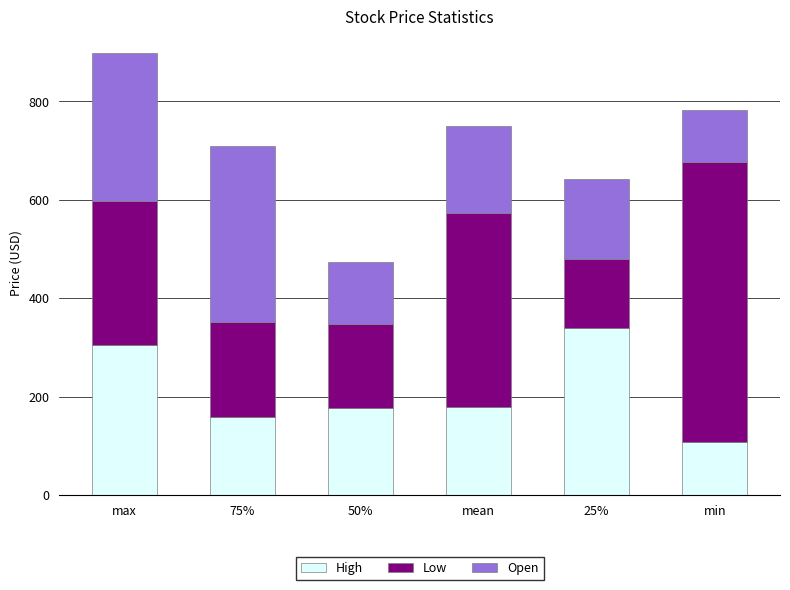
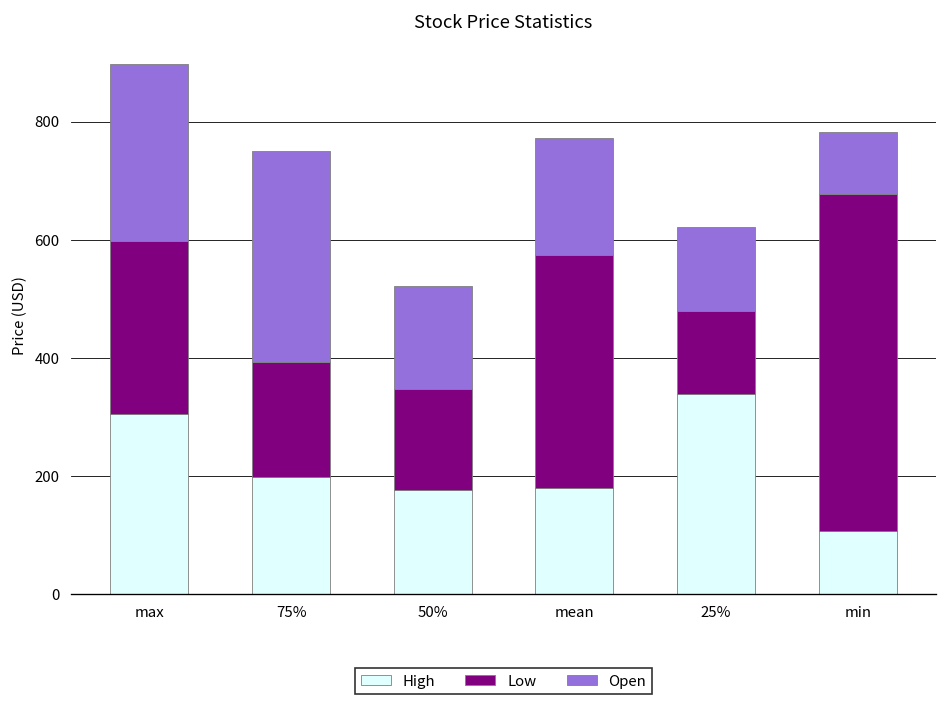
High, 75%: 160 -> 200
Open, 50%: 120 -> 170
Open, mean: 180 -> 200
Open, 25%: 160 -> 140
